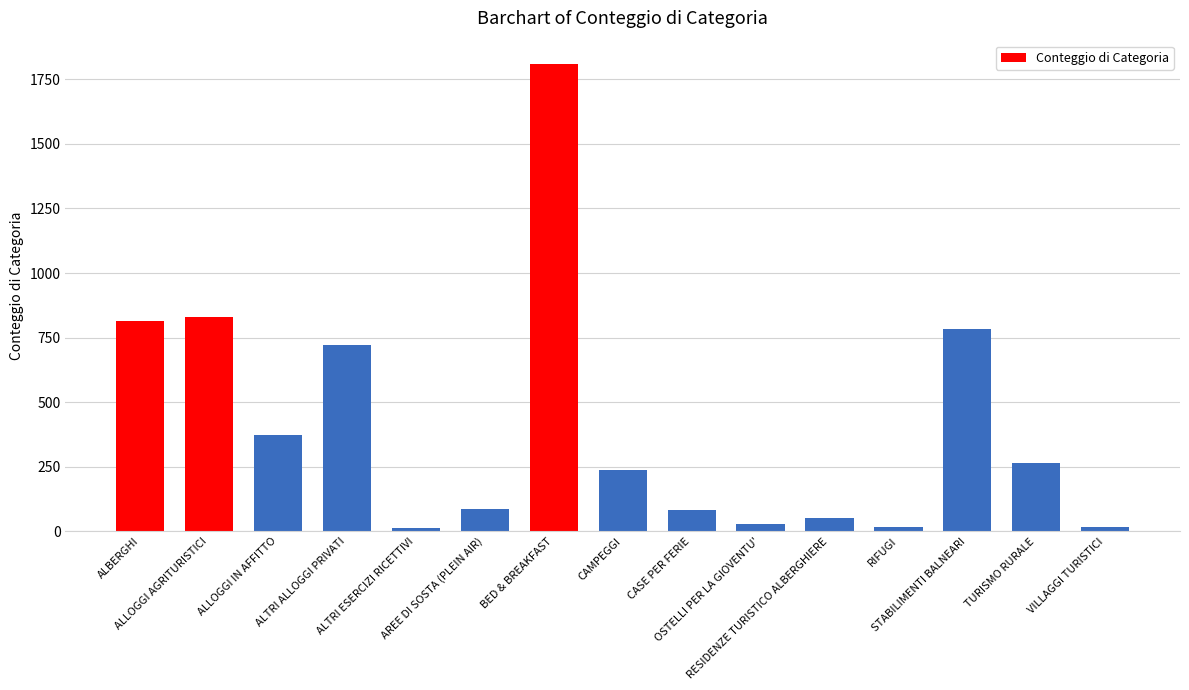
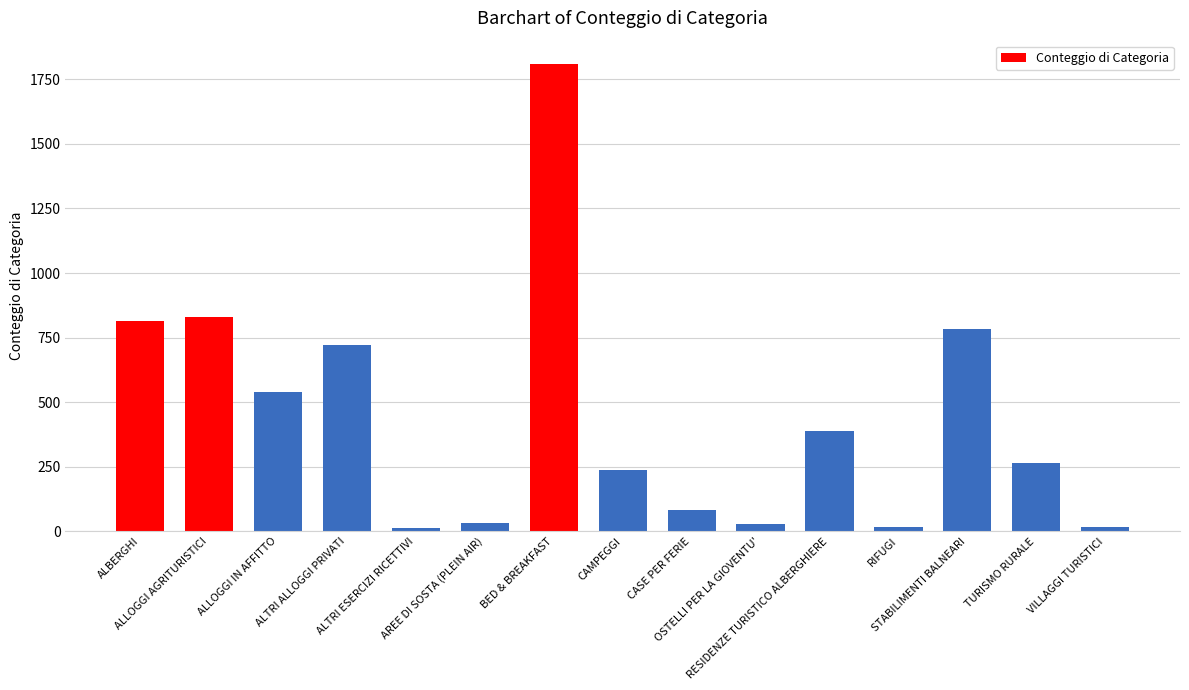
ALLOGGI IN AFFITTO: 370 -> 540
AREE DI SOSTA (PLEIN AIR): 90 -> 30
RESIDENZE TURISTICO ALBERGHIERE: 50 -> 390
